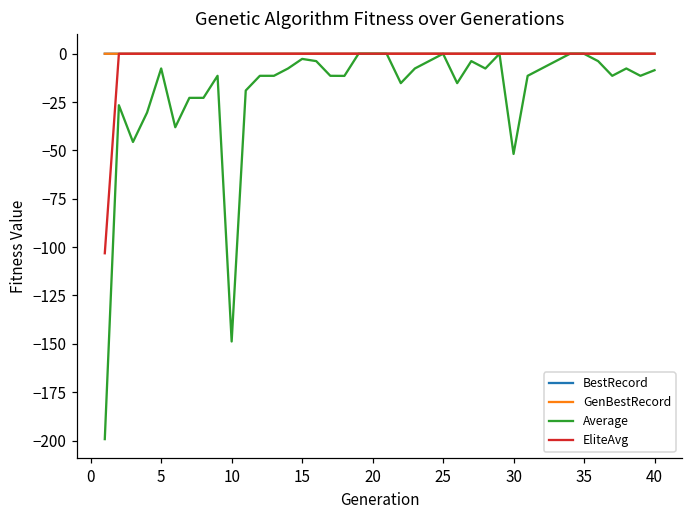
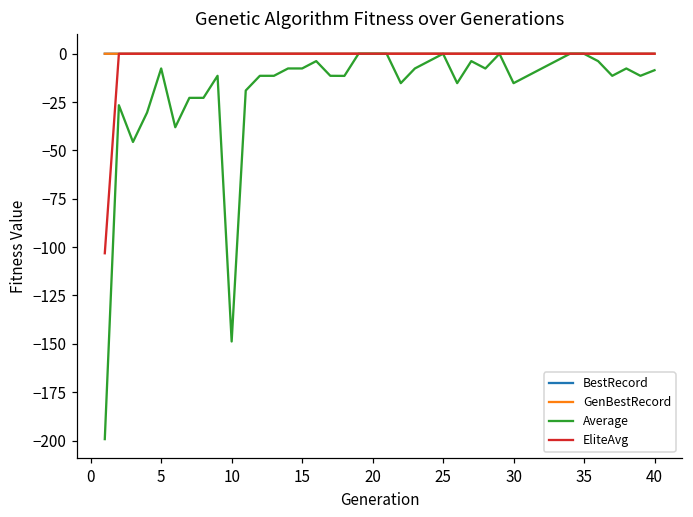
Average, 15: -3 -> -8
Average, 30: -52 -> -15
